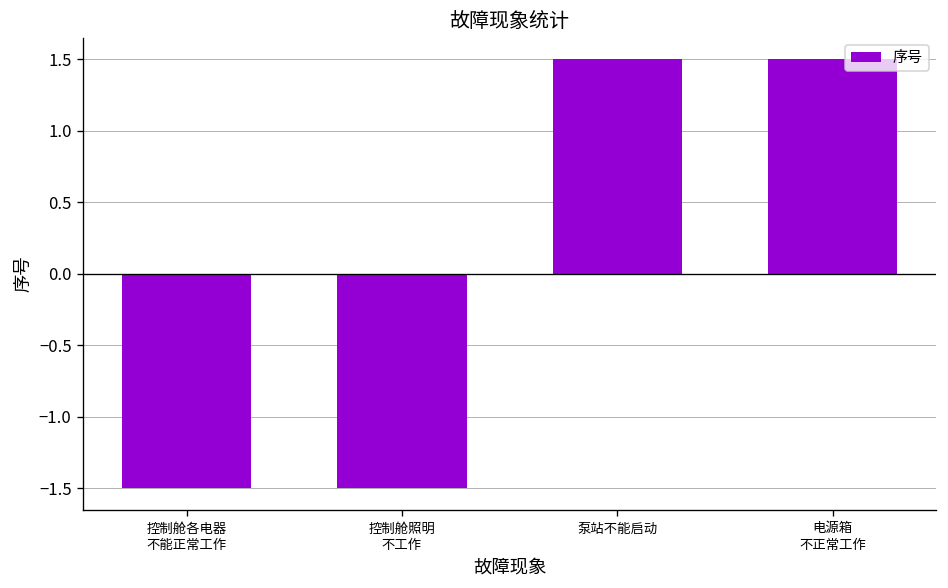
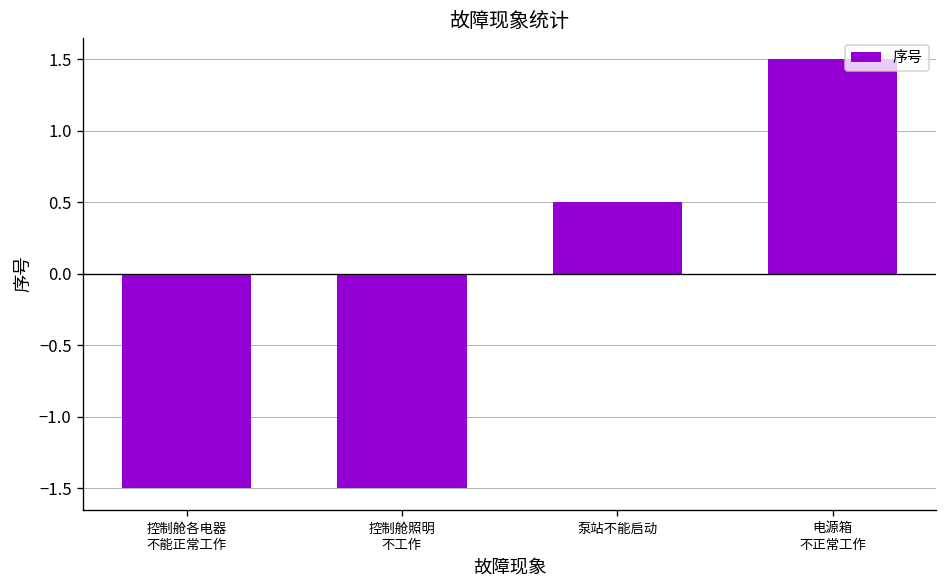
泵站不能启动: 1.50 -> 0.50
